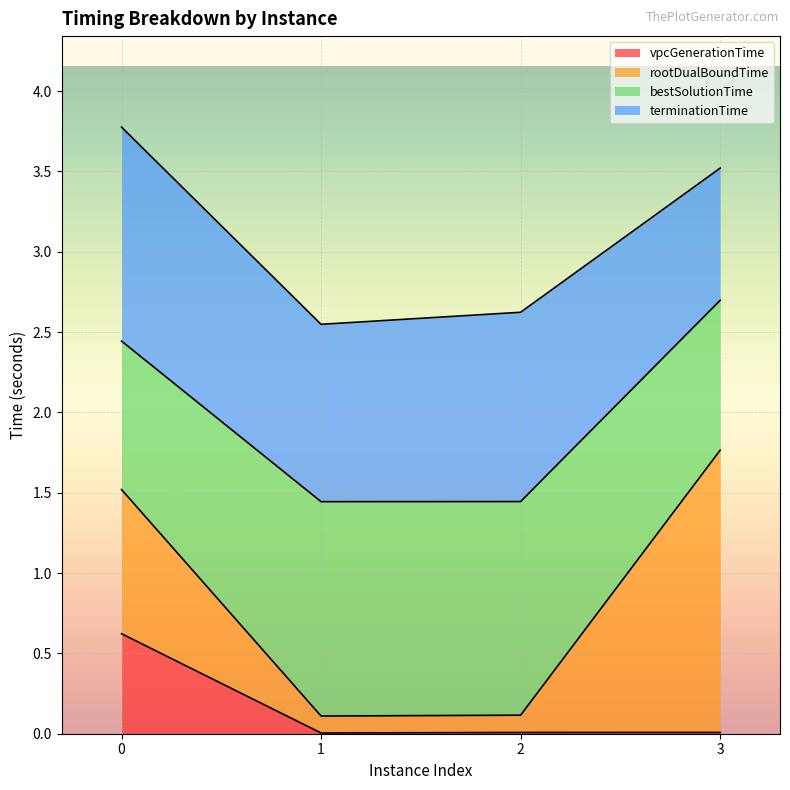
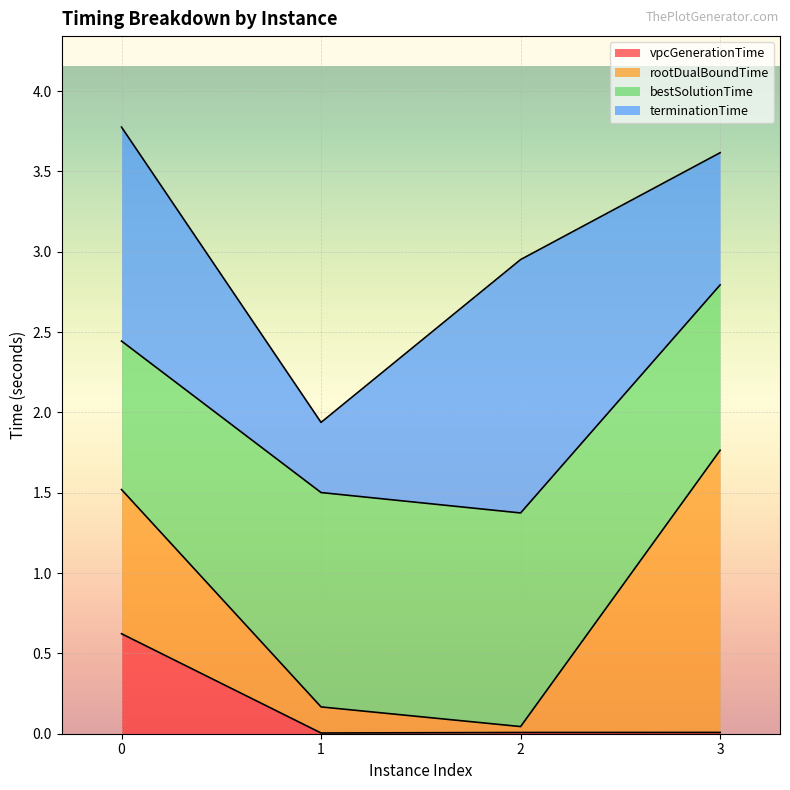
rootDualBoundTime, 1: 0.11 -> 0.16
terminationTime, 1: 1.10 -> 0.44
rootDualBoundTime, 2: 0.11 -> 0.04
terminationTime, 2: 1.18 -> 1.58
bestSolutionTime, 3: 0.93 -> 1.03
